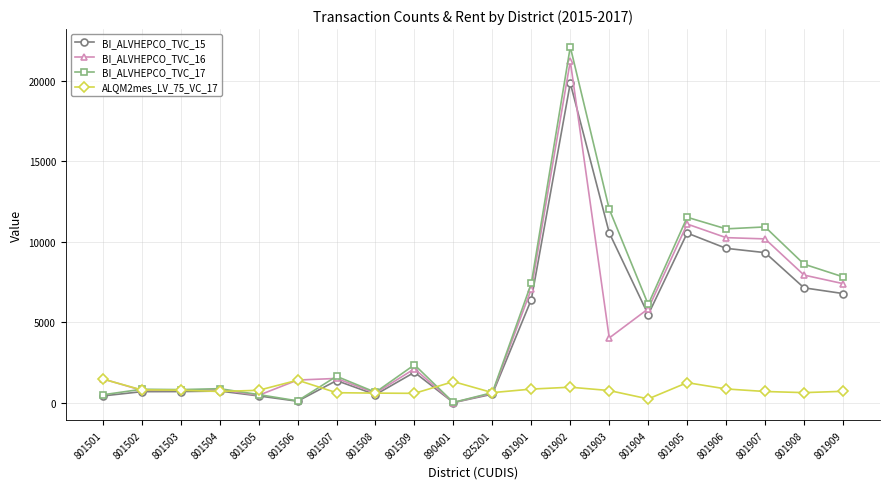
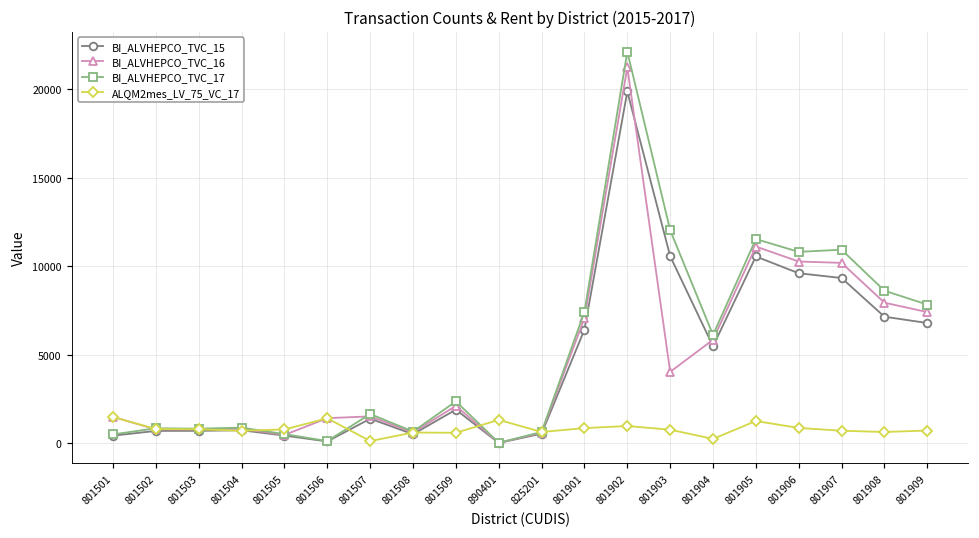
ALQM2mes_LV_75_VC_17, 801507: 600 -> 100
